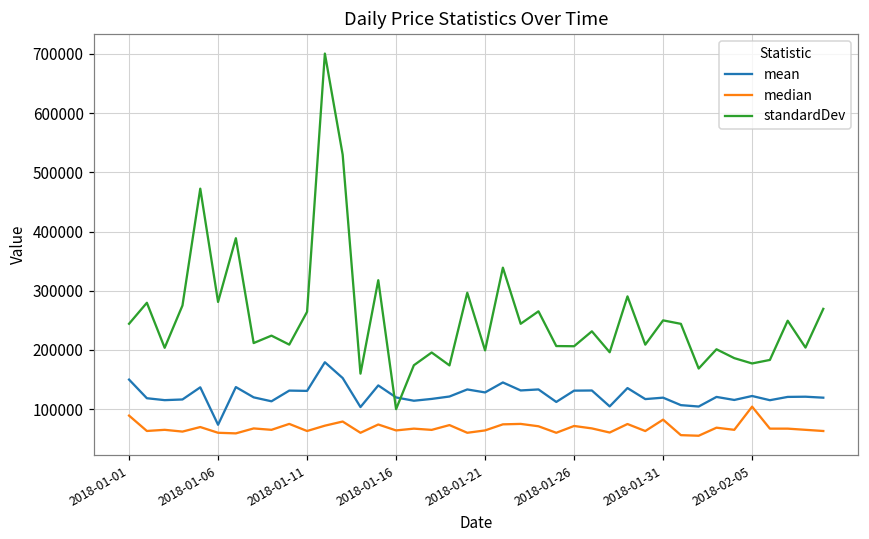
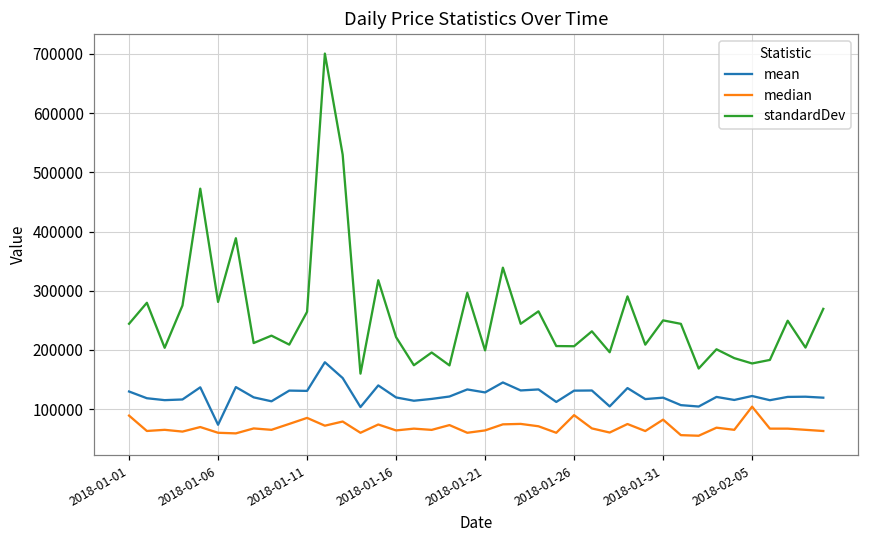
mean, 2018-01-01: 150000 -> 130000
median, 2018-01-11: 60000 -> 90000
standardDev, 2018-01-16: 100000 -> 220000
median, 2018-01-26: 70000 -> 90000
